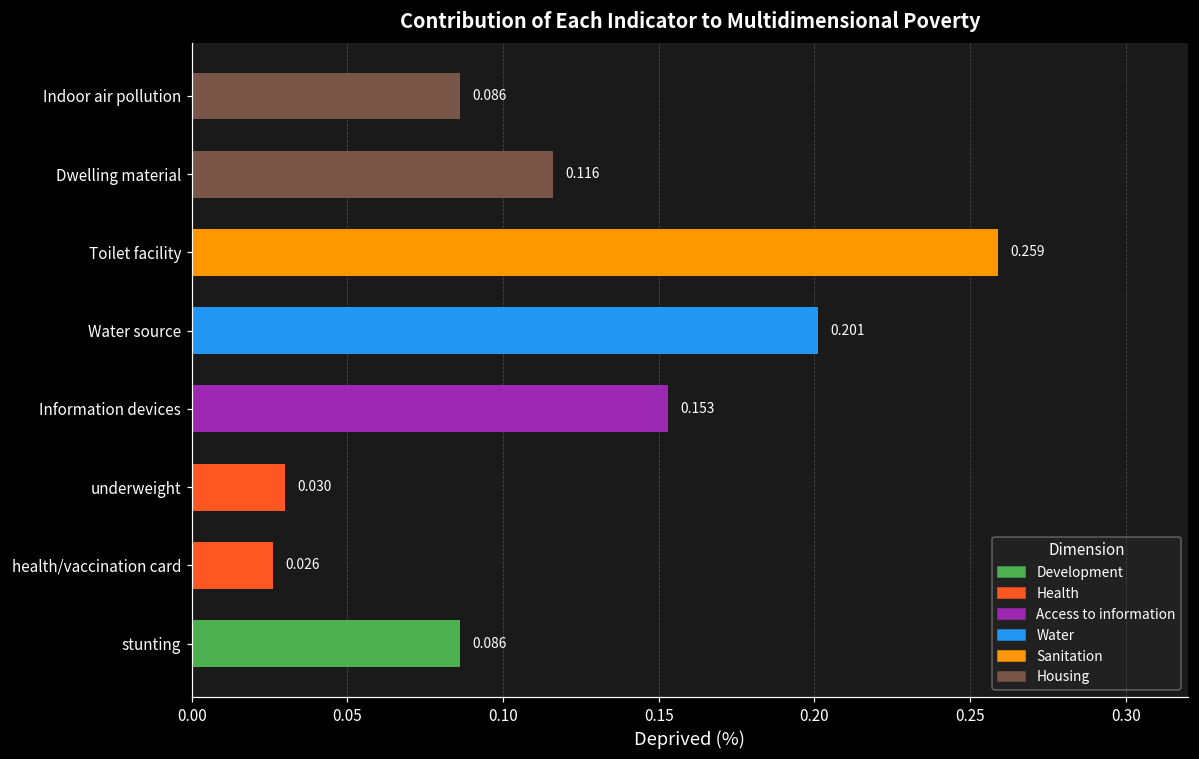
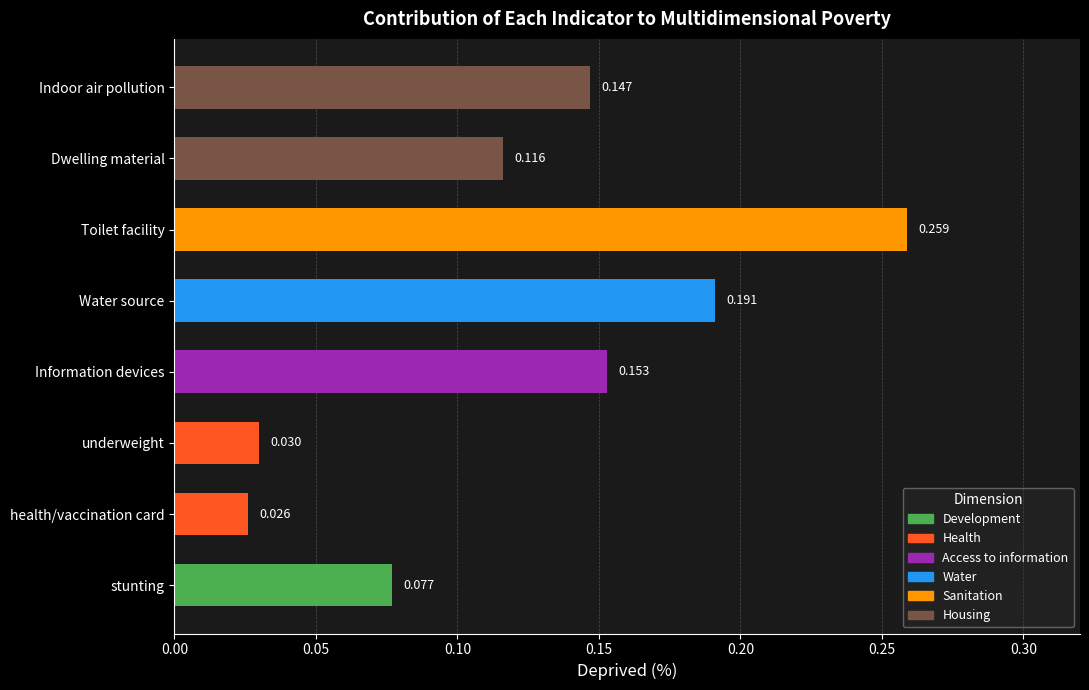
Indoor air pollution: 0.086 -> 0.147
Water source: 0.201 -> 0.191
stunting: 0.086 -> 0.077
